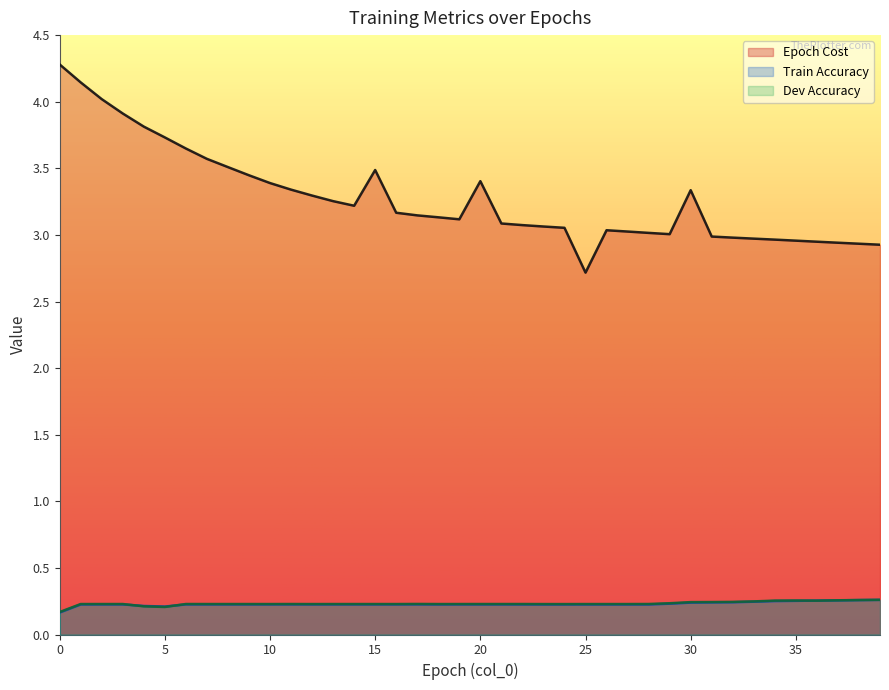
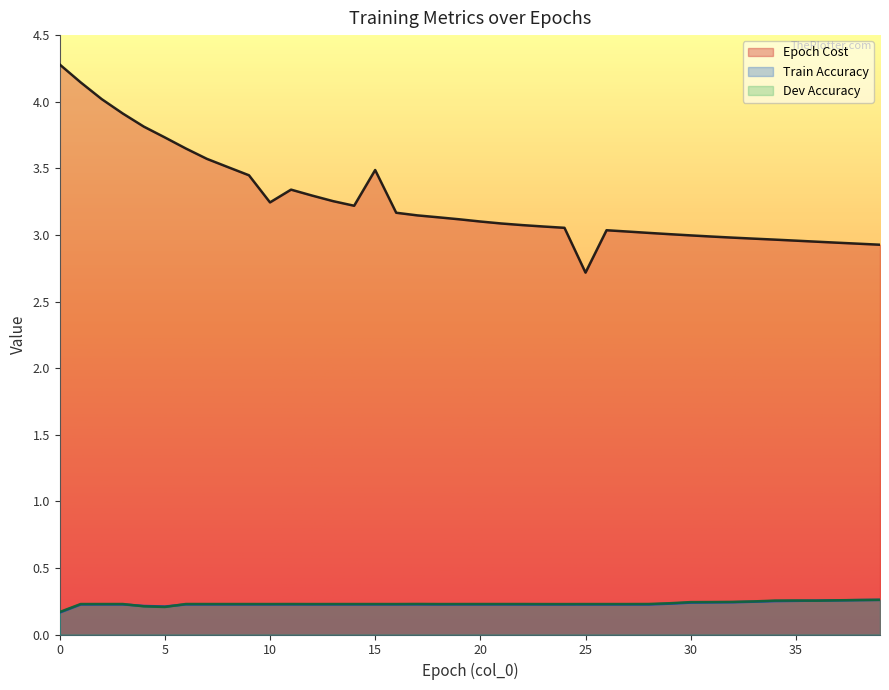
Epoch Cost, 10: 3.39 -> 3.24
Epoch Cost, 20: 3.40 -> 3.10
Epoch Cost, 30: 3.34 -> 3.00
